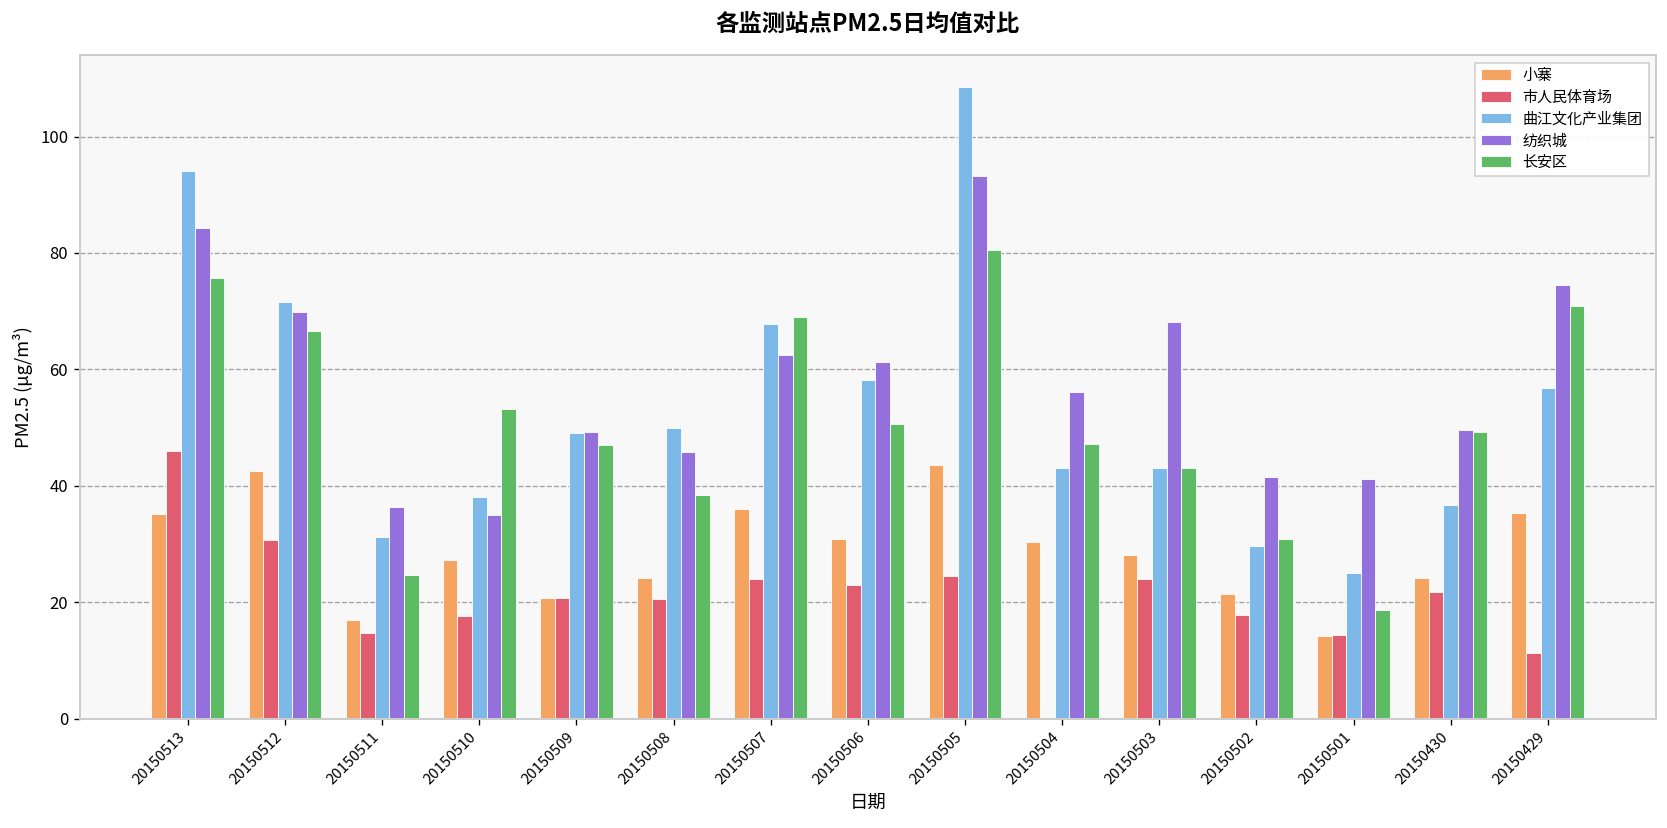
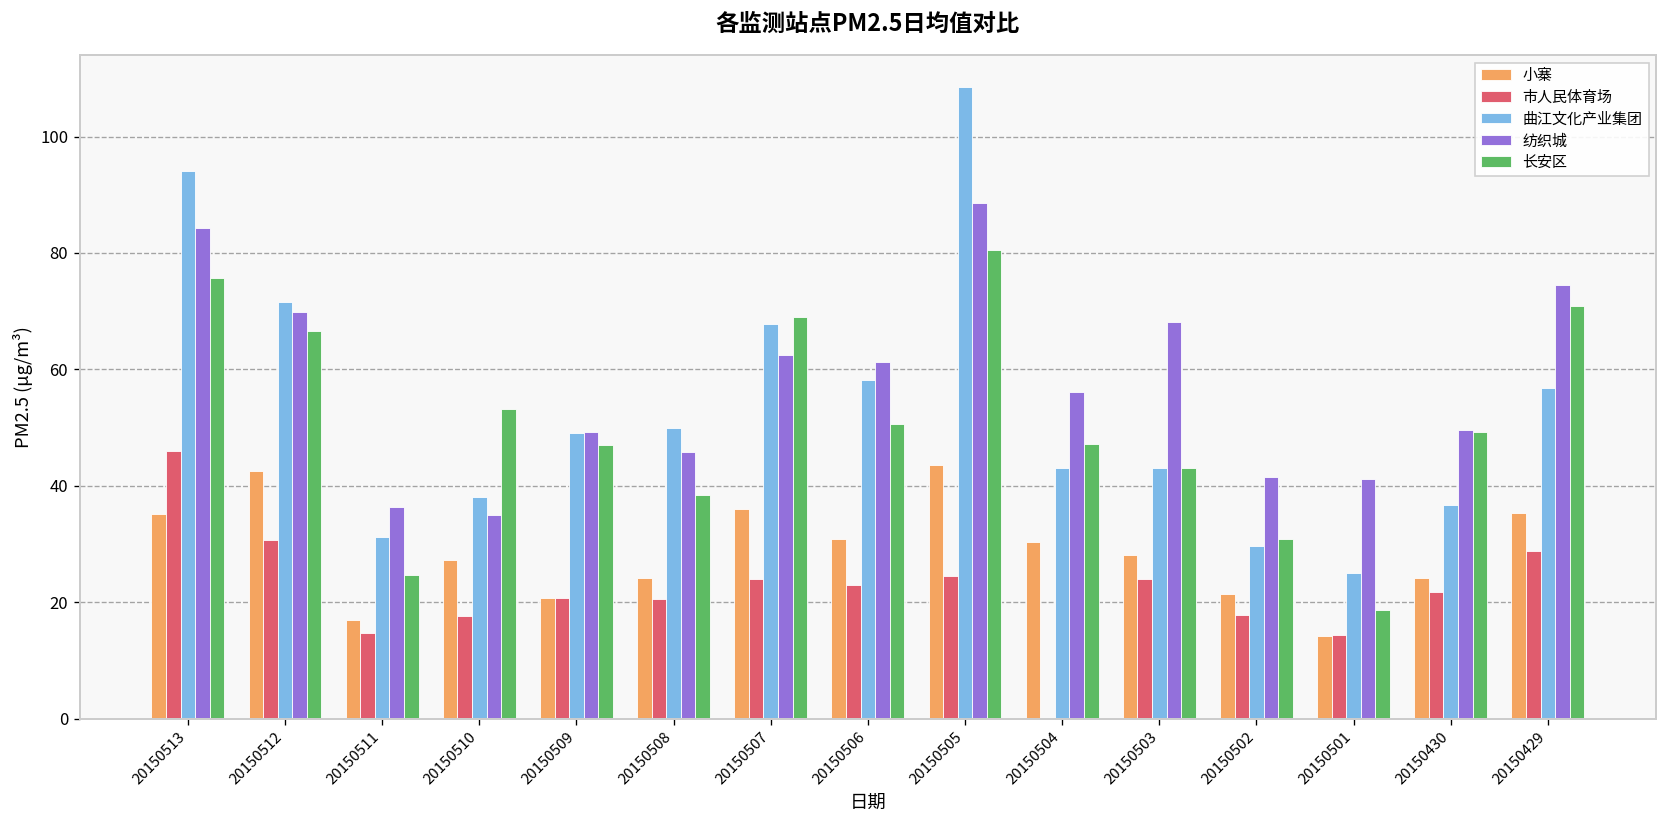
纺织城, 20150505: 93 -> 89
市人民体育场, 20150429: 11 -> 29
